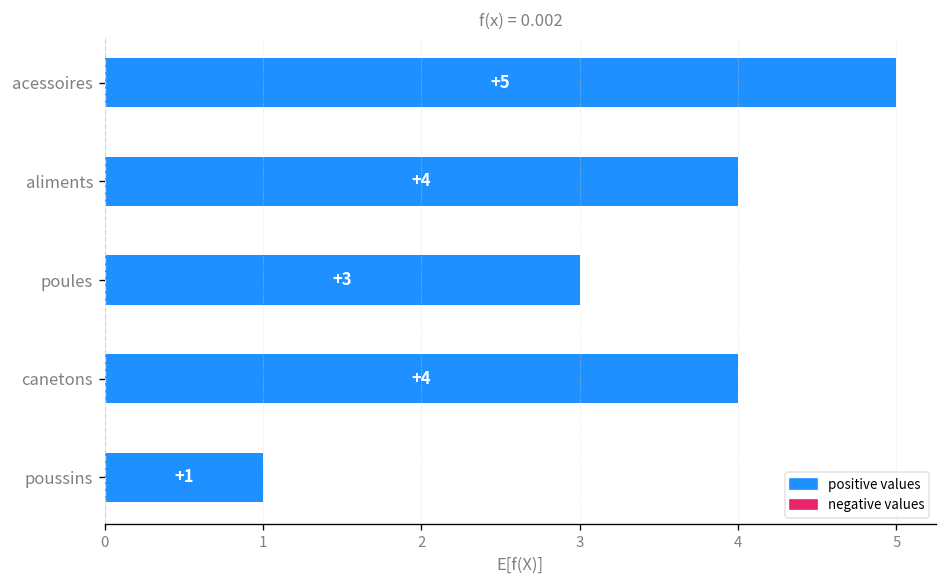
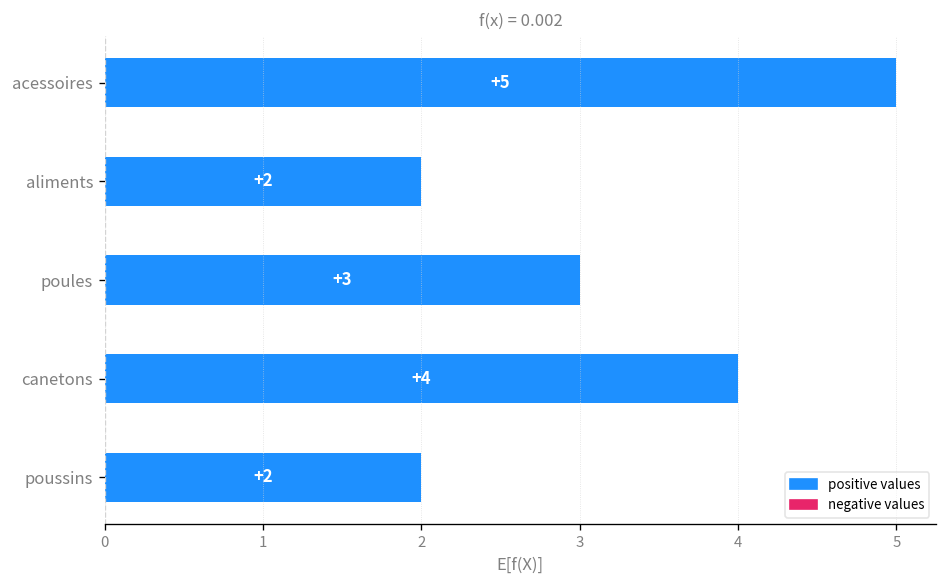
aliments: +4 -> +2
poussins: +1 -> +2
